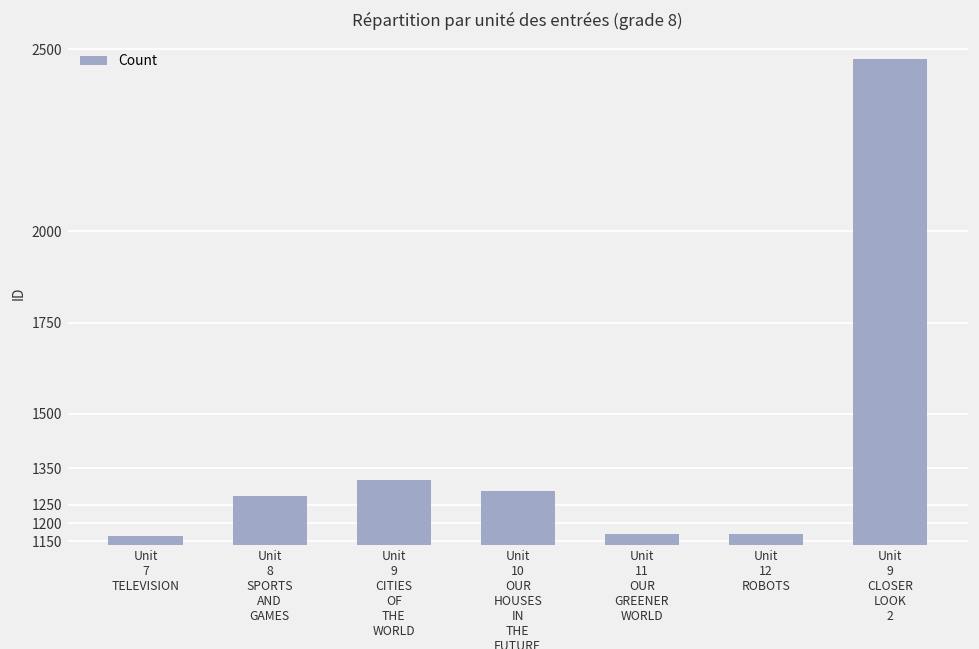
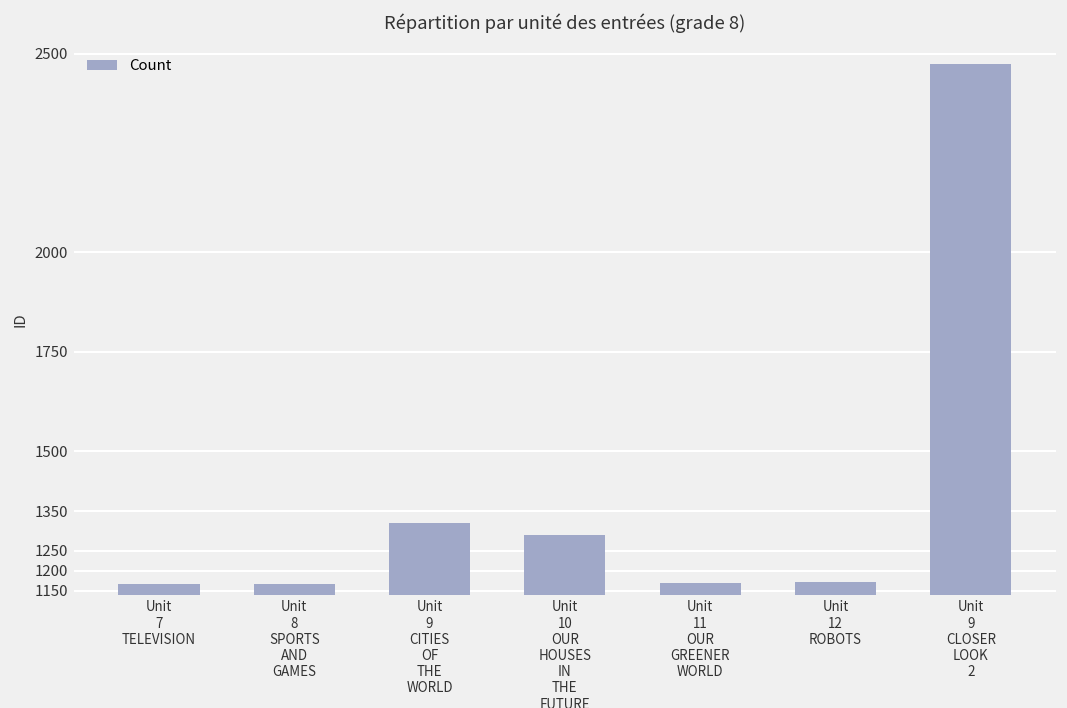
Unit 8 SPORTS AND GAMES: 1270 -> 1170
